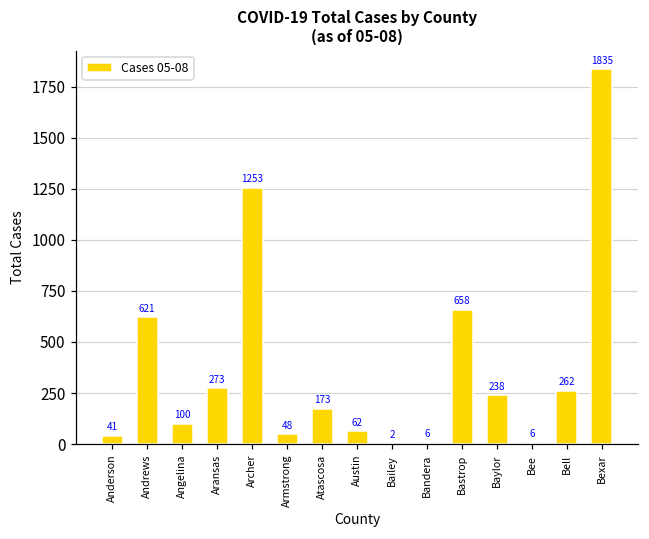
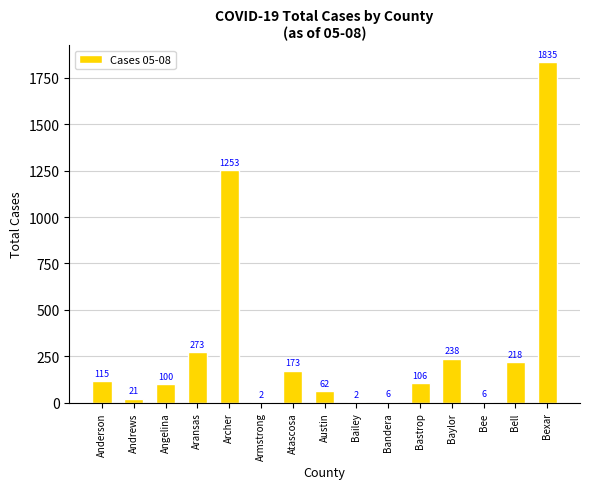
Anderson: 41 -> 115
Andrews: 621 -> 21
Armstrong: 48 -> 2
Bastrop: 658 -> 106
Bell: 262 -> 218
